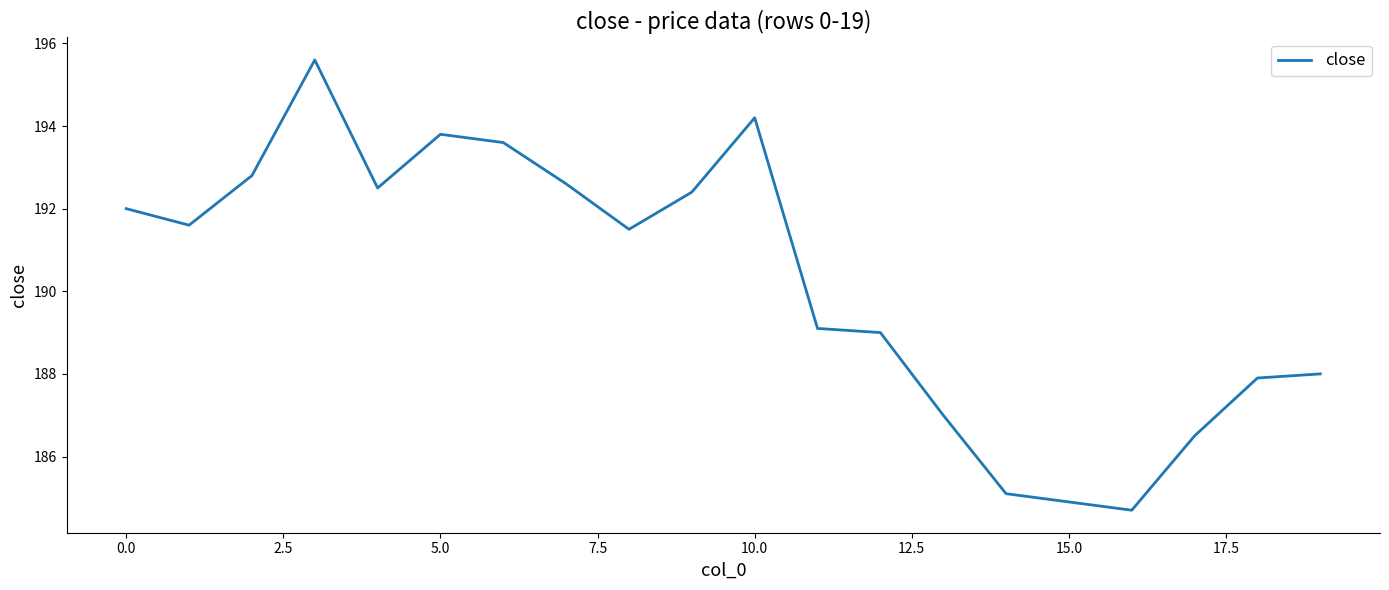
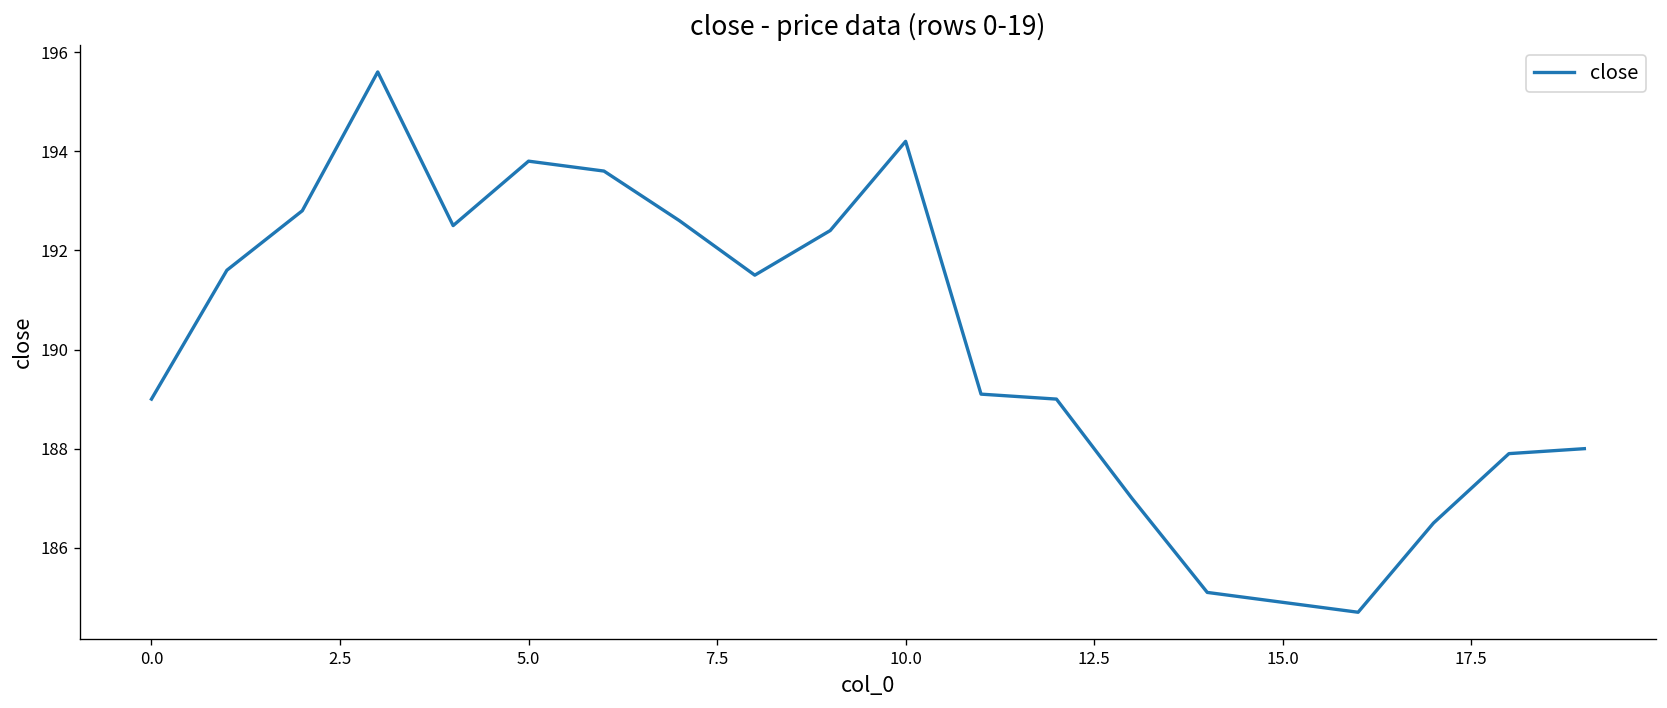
0.0: 192 -> 189
